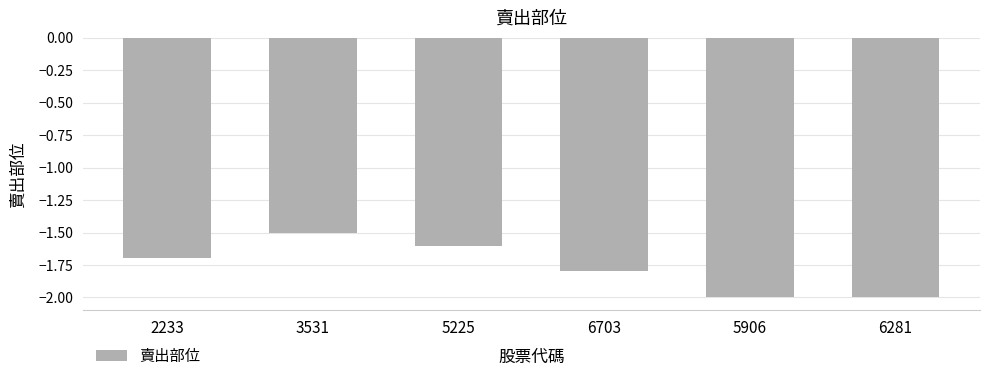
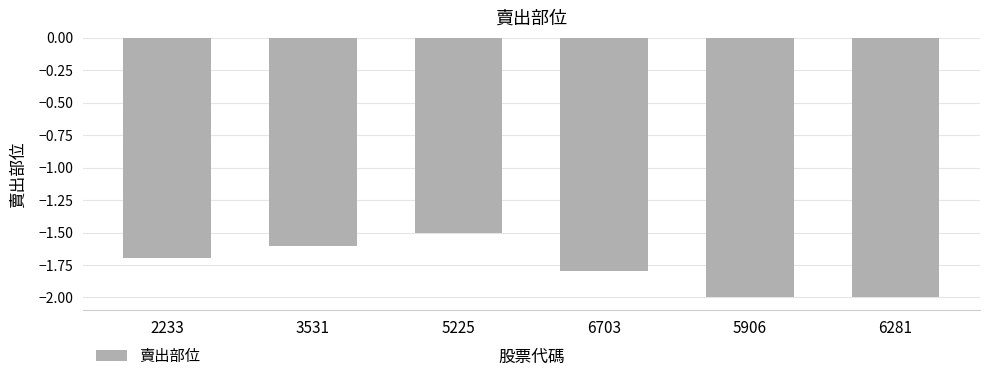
3531: -1.5 -> -1.6
5225: -1.6 -> -1.5
